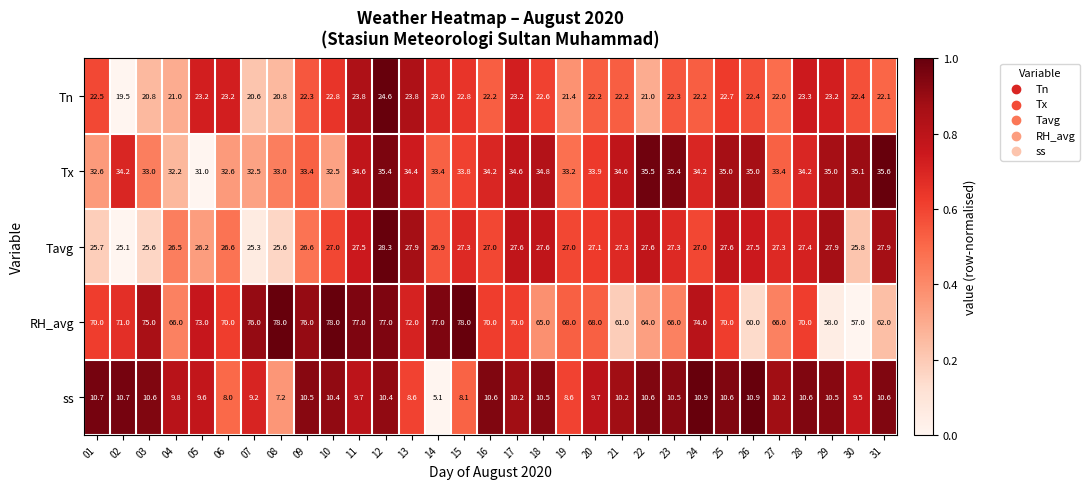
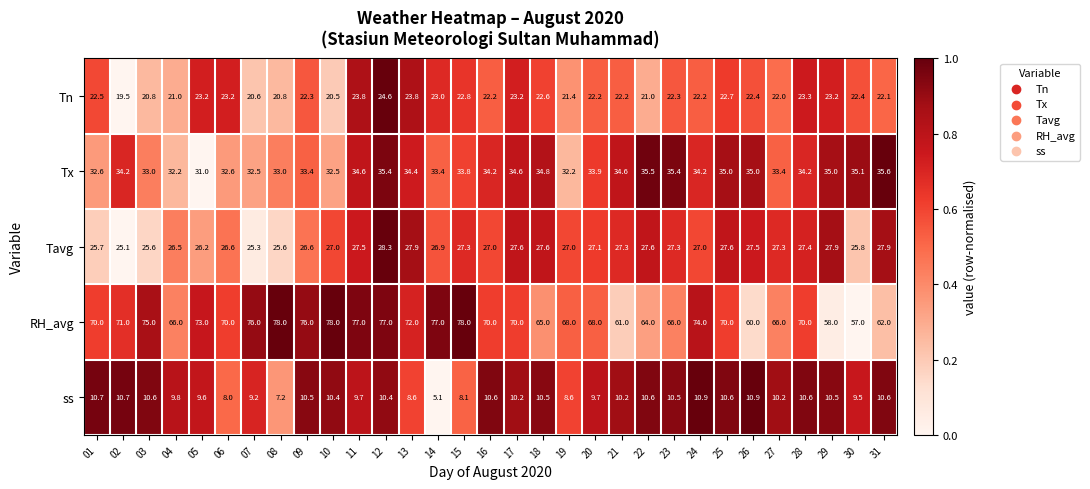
Tn, 10: 22.8 -> 20.5
Tx, 19: 33.2 -> 32.2
